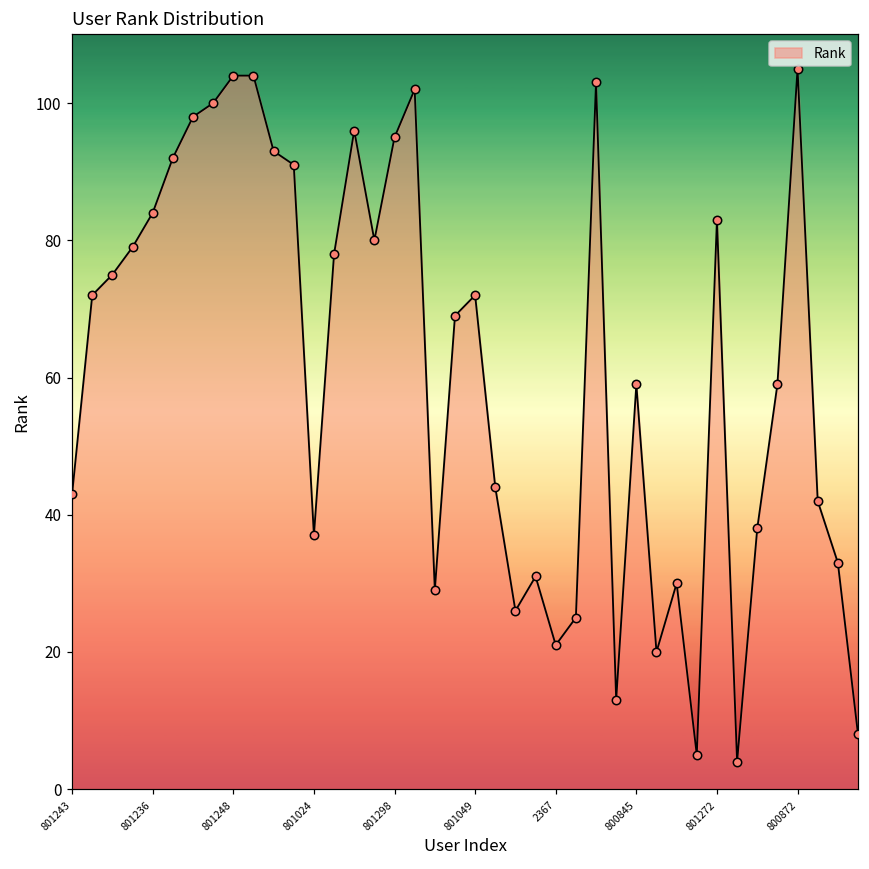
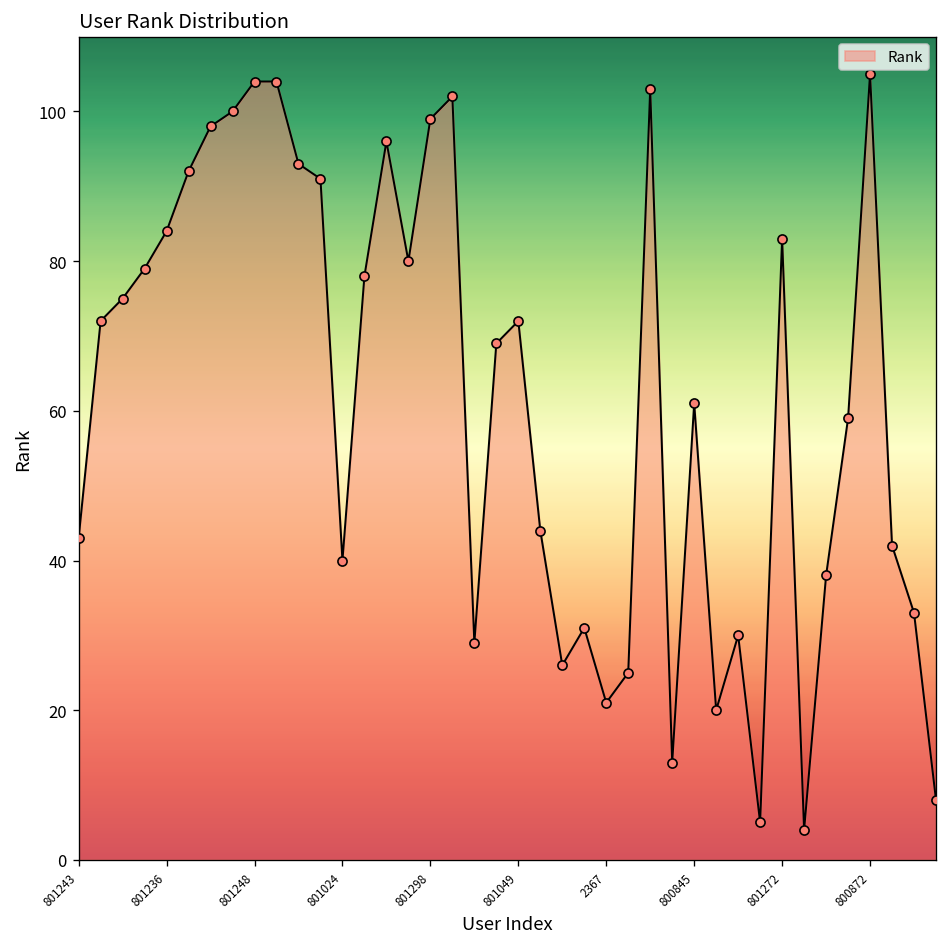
801024: 37 -> 40
801298: 95 -> 99
800845: 59 -> 61
